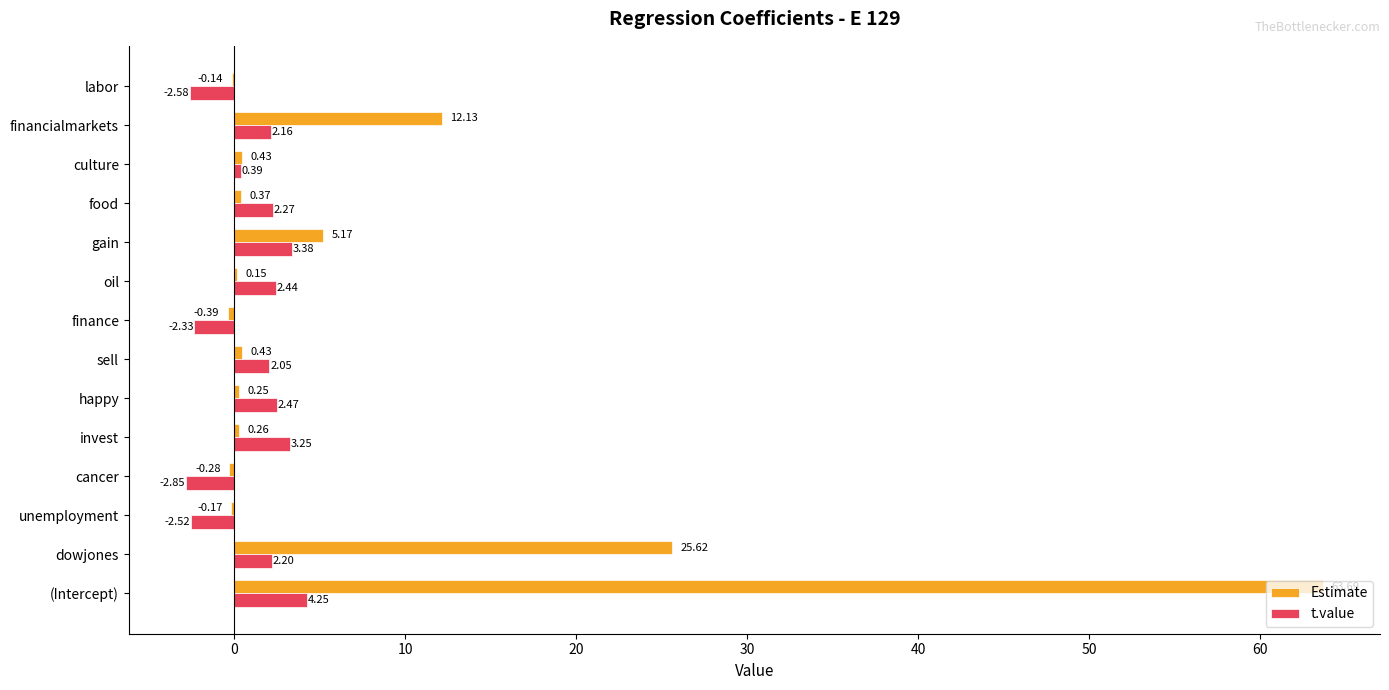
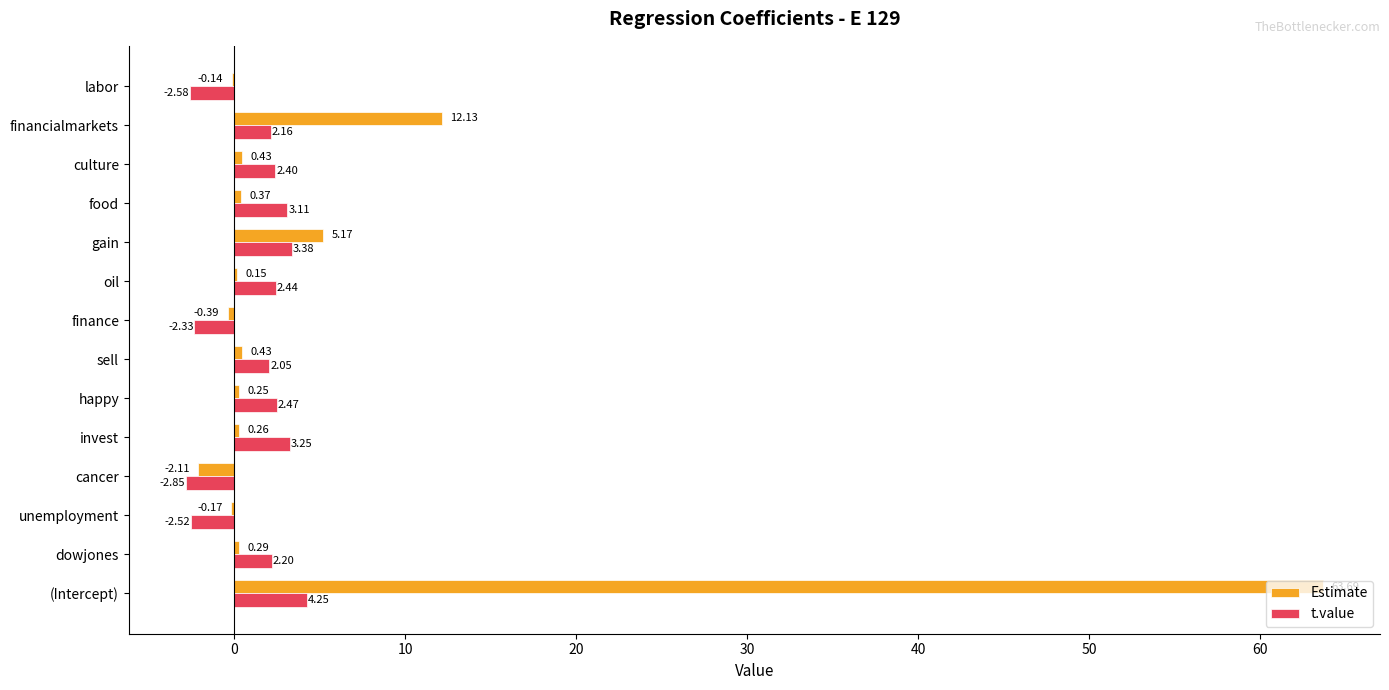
t.value, culture: 0.39 -> 2.40
t.value, food: 2.27 -> 3.11
Estimate, cancer: -0.28 -> -2.11
Estimate, dowjones: 25.62 -> 0.29
